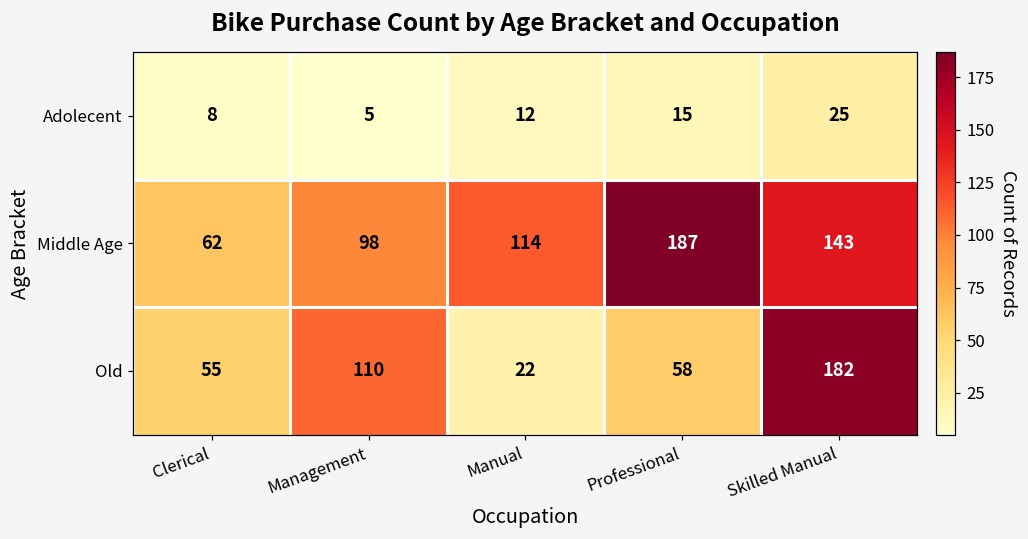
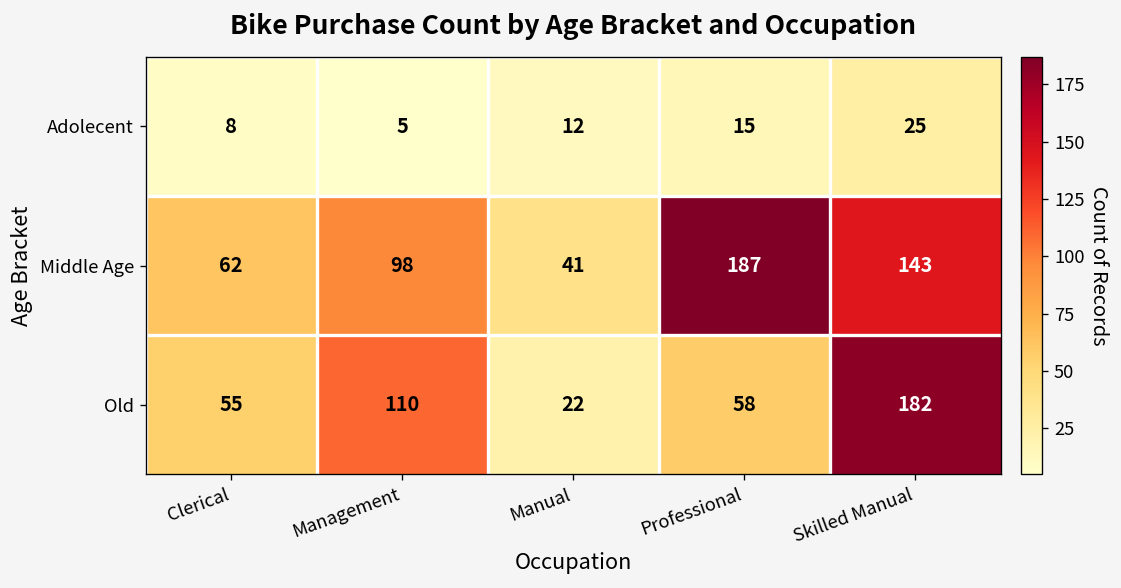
Middle Age, Manual: 114 -> 41
